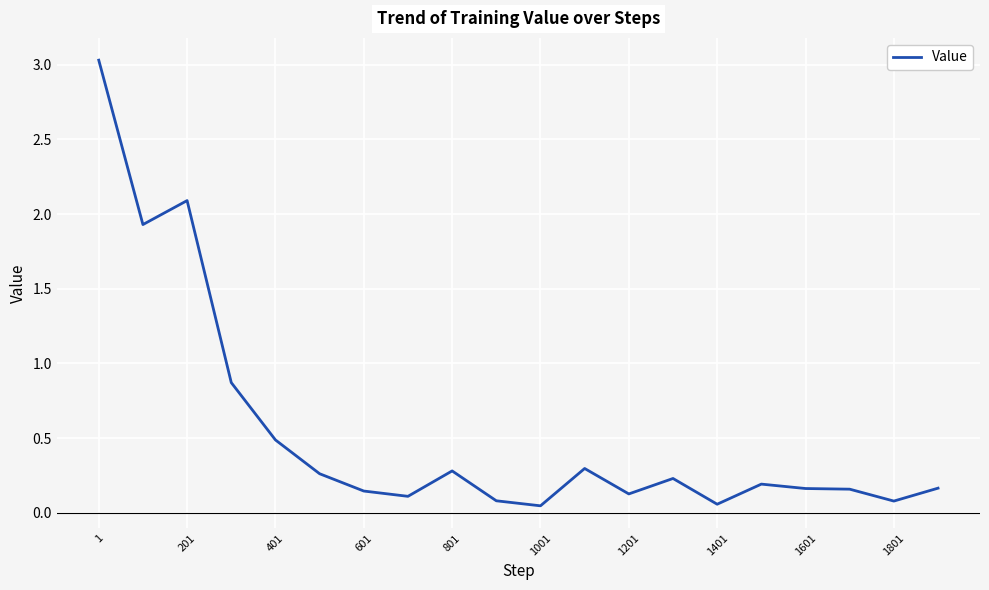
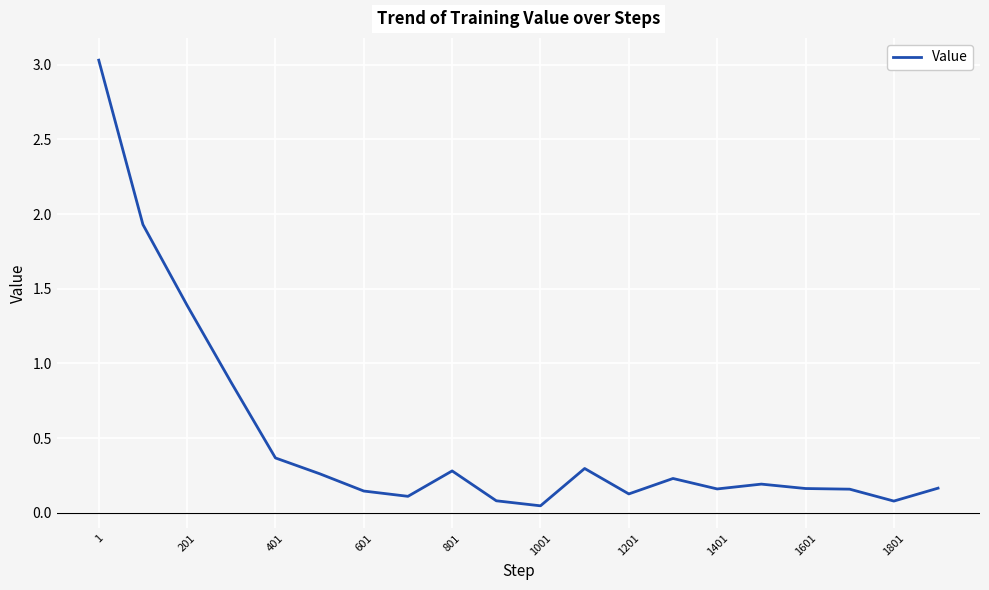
201: 2.09 -> 1.39
401: 0.49 -> 0.37
1401: 0.06 -> 0.16
